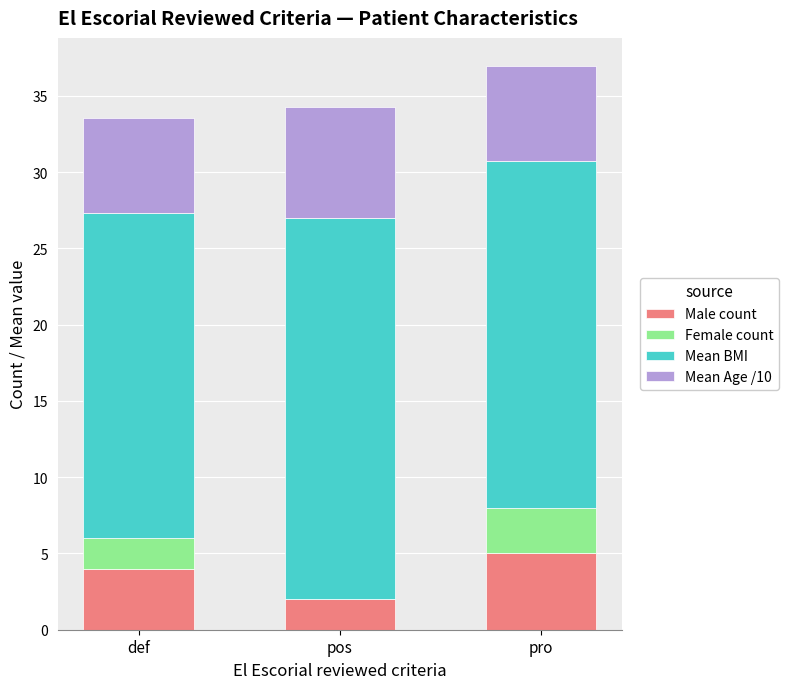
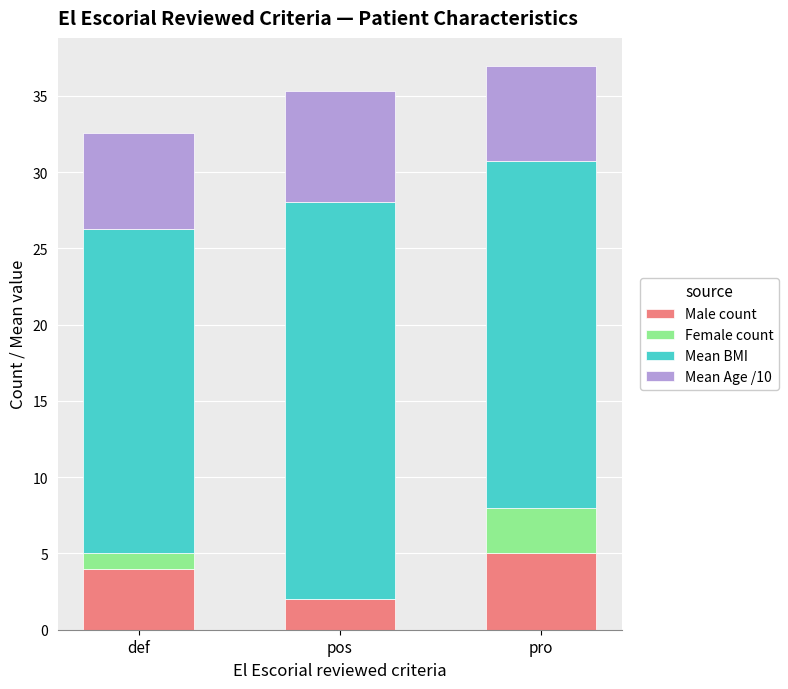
Female count, def: 2 -> 1
Mean BMI, pos: 25.0 -> 26.0
